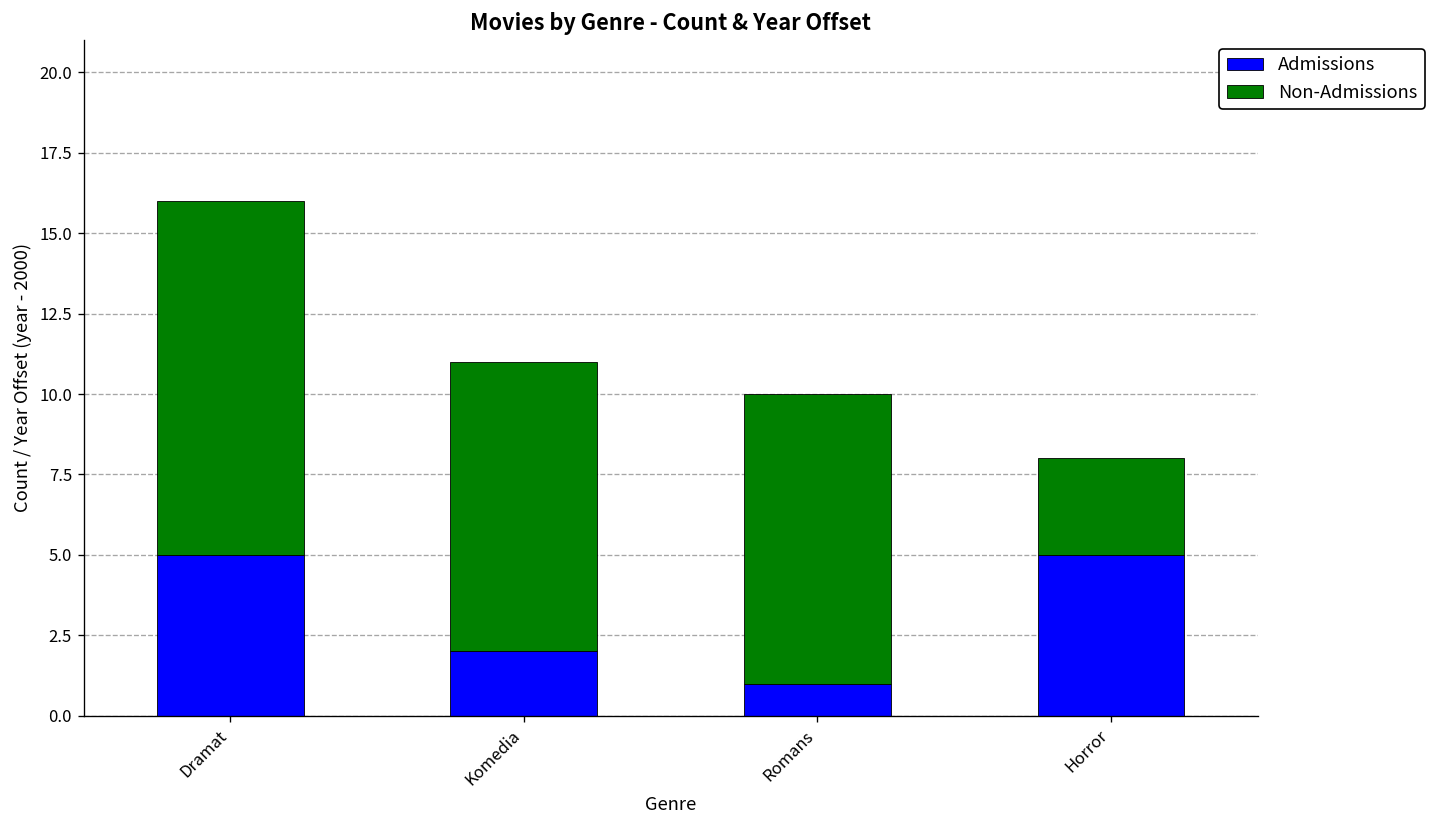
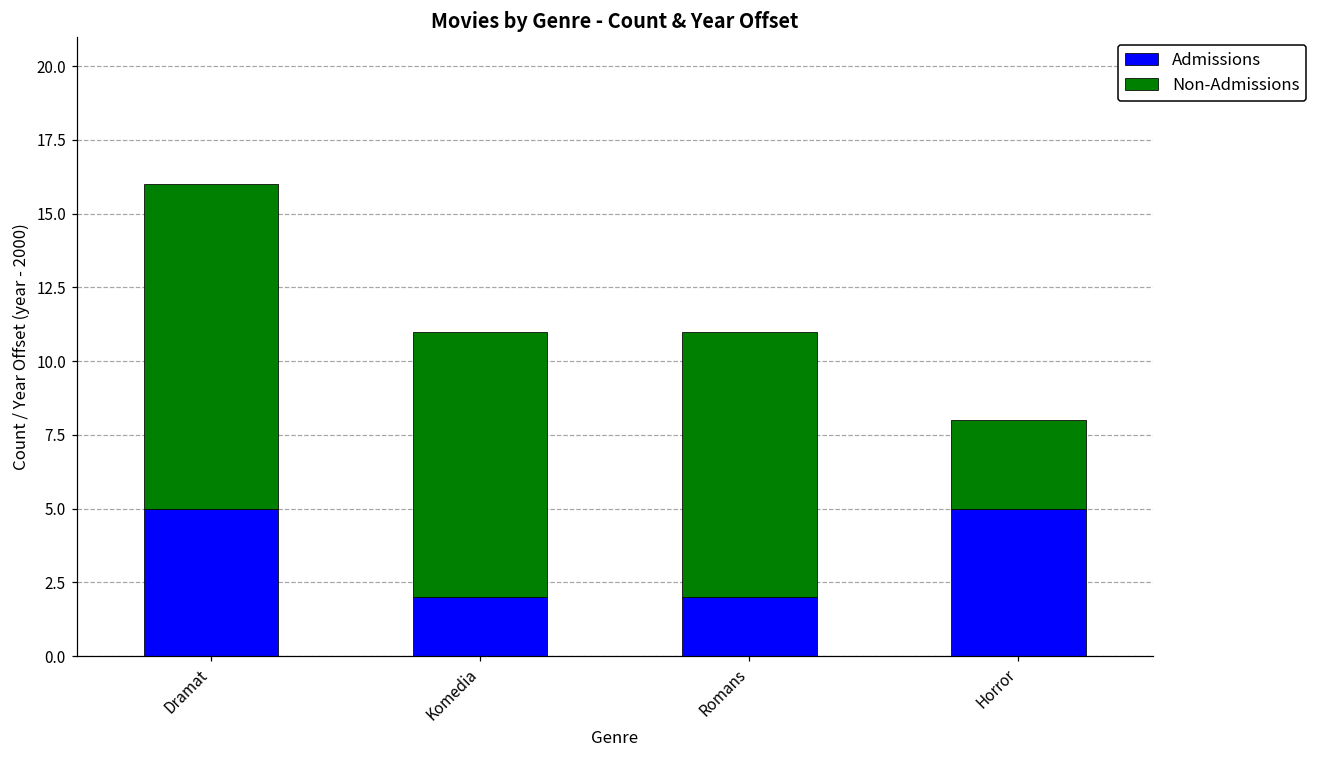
Admissions, Romans: 1 -> 2
